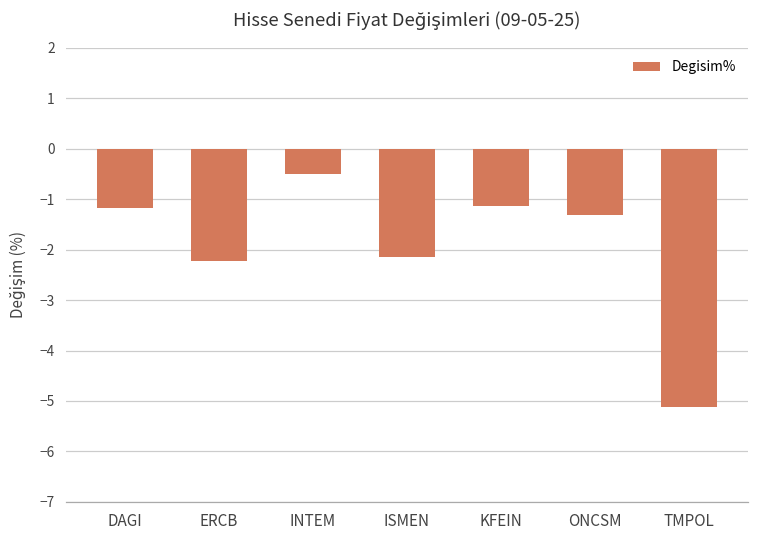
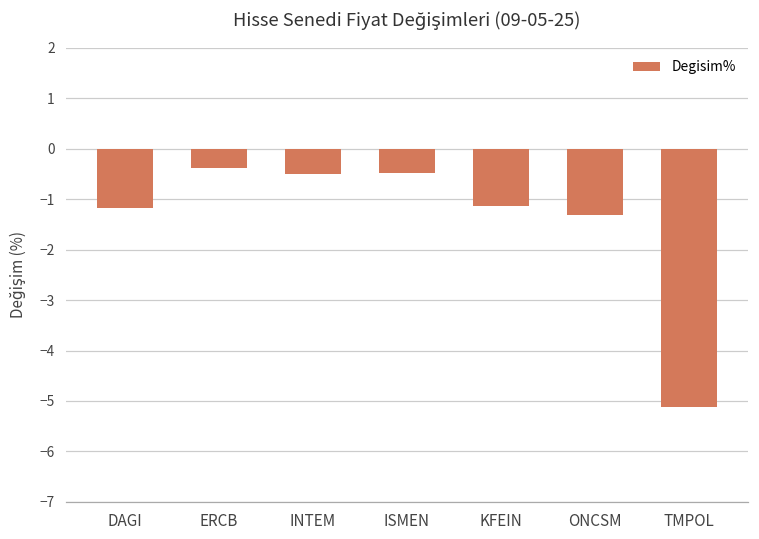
ERCB: -2.2 -> -0.4
ISMEN: -2.2 -> -0.5
